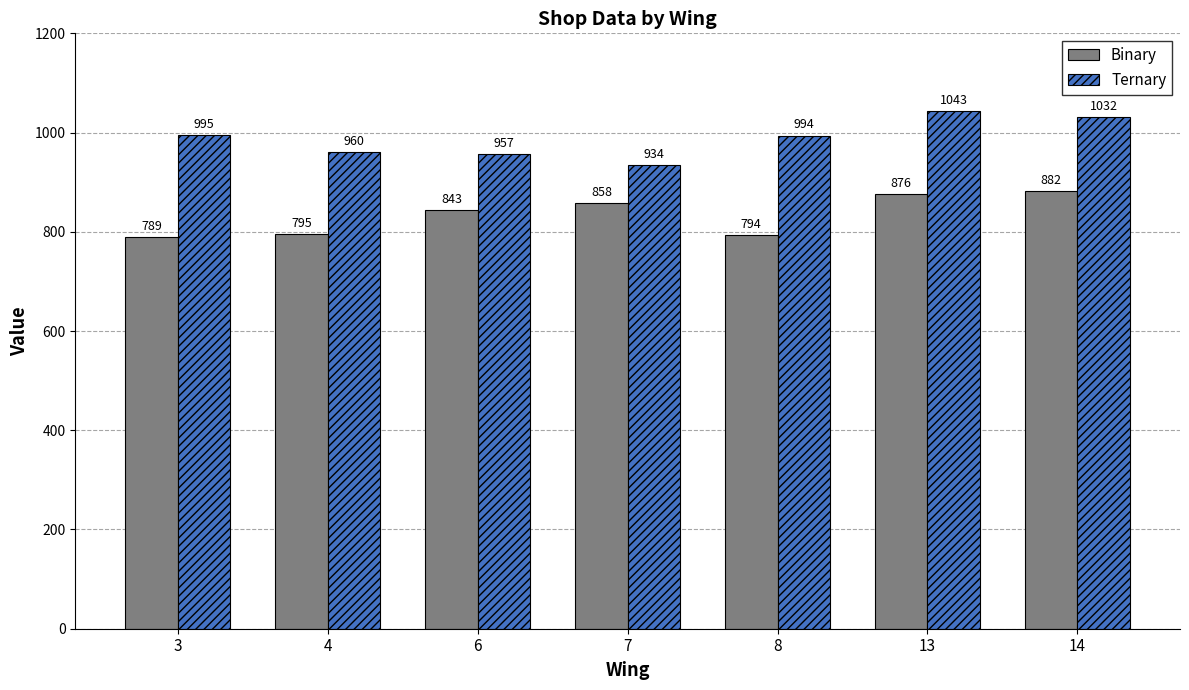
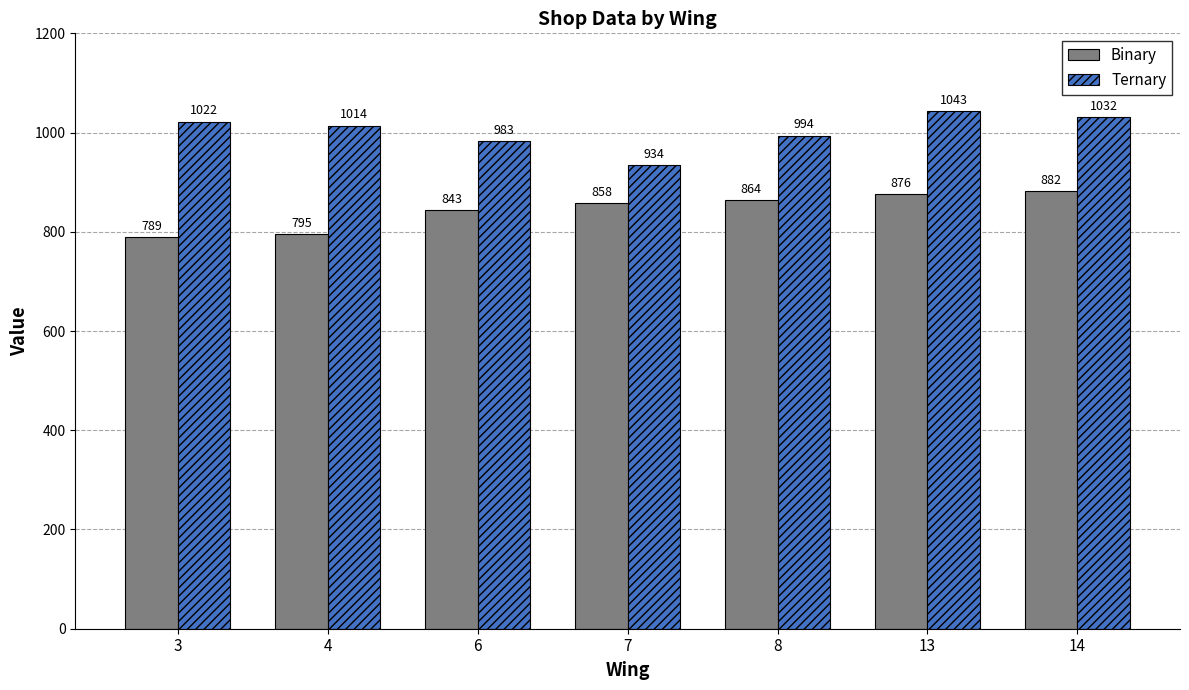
Ternary, 3: 995 -> 1022
Ternary, 4: 960 -> 1014
Ternary, 6: 957 -> 983
Binary, 8: 794 -> 864
